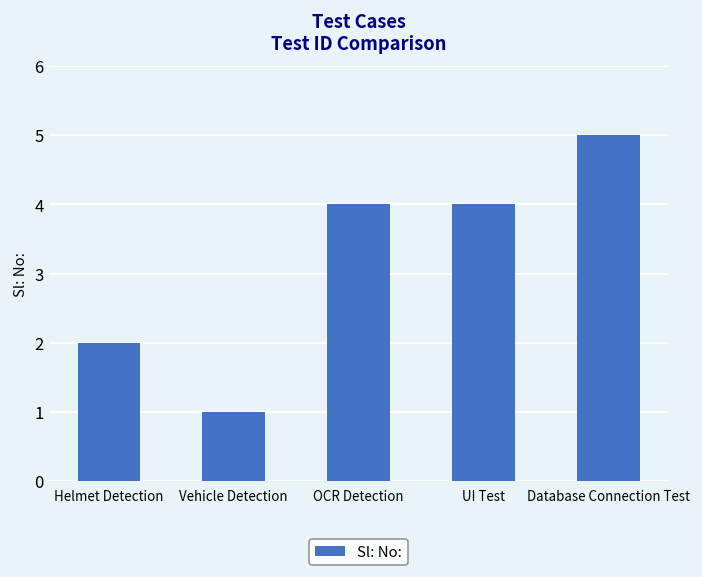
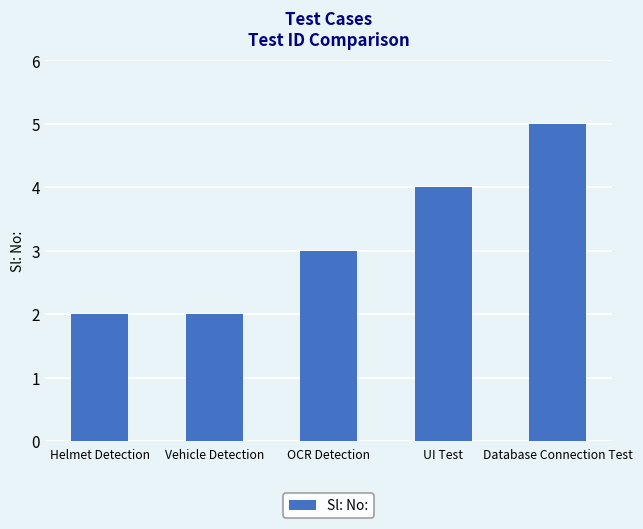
Vehicle Detection: 1 -> 2
OCR Detection: 4 -> 3
